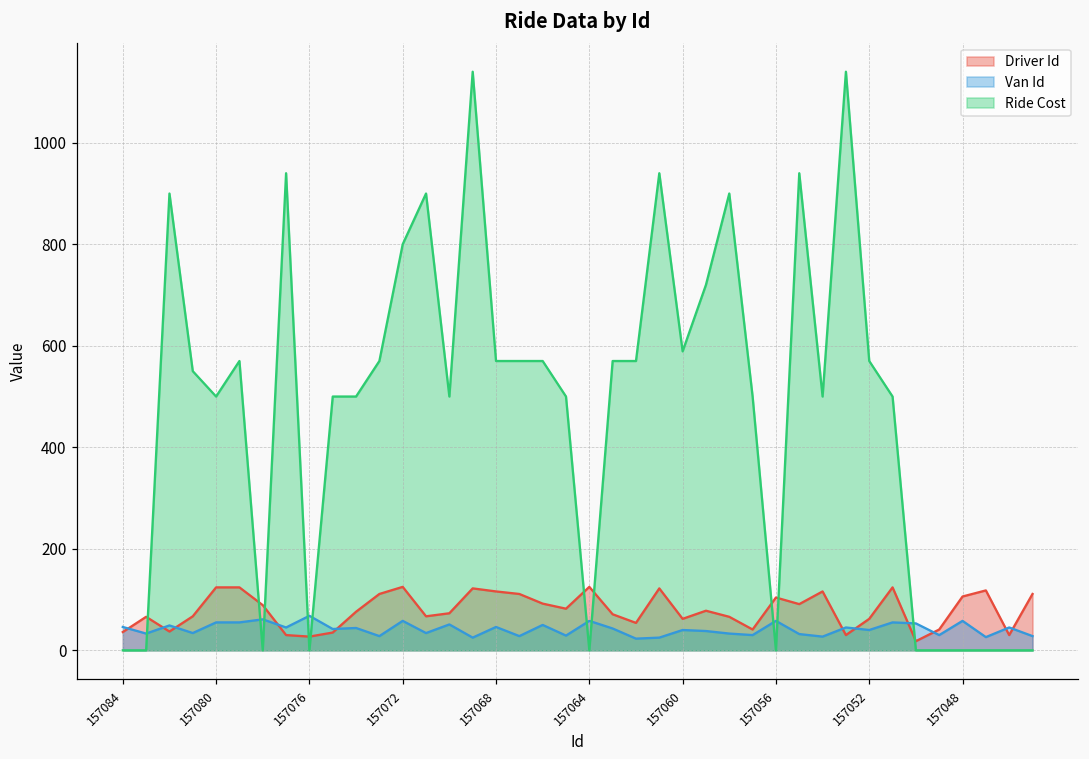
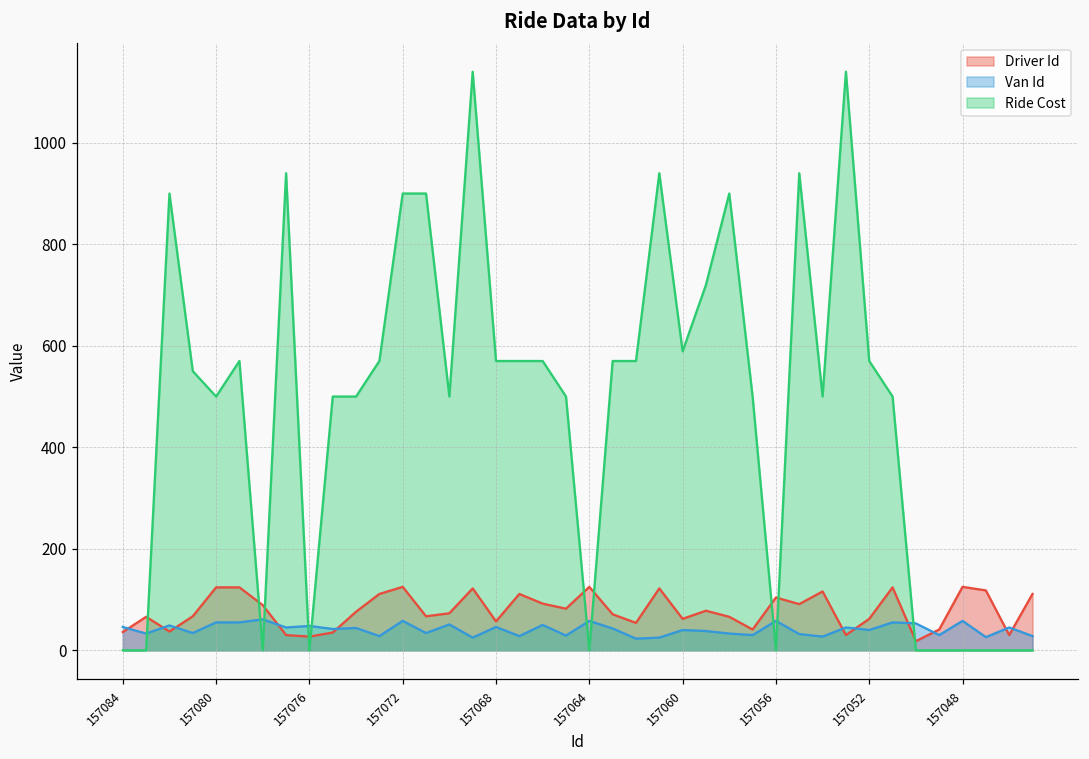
Van Id, 157076: 70 -> 50
Ride Cost, 157072: 800 -> 900
Driver Id, 157068: 120 -> 60
Driver Id, 157048: 110 -> 130
